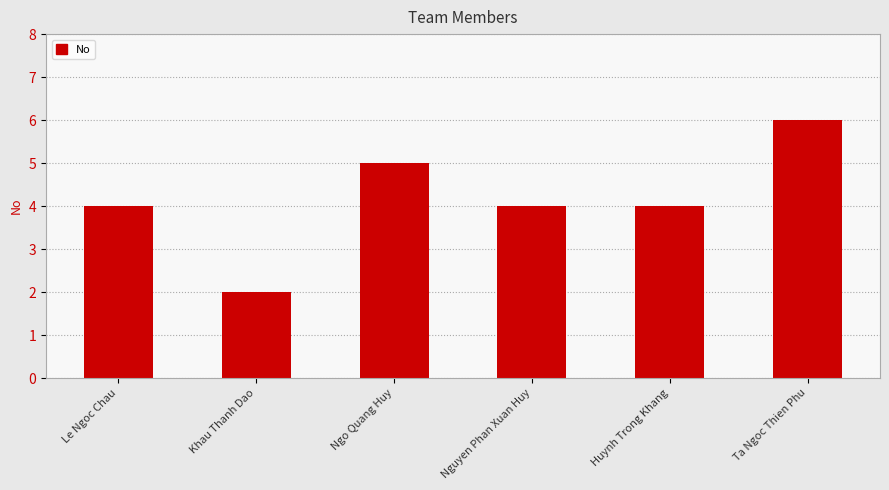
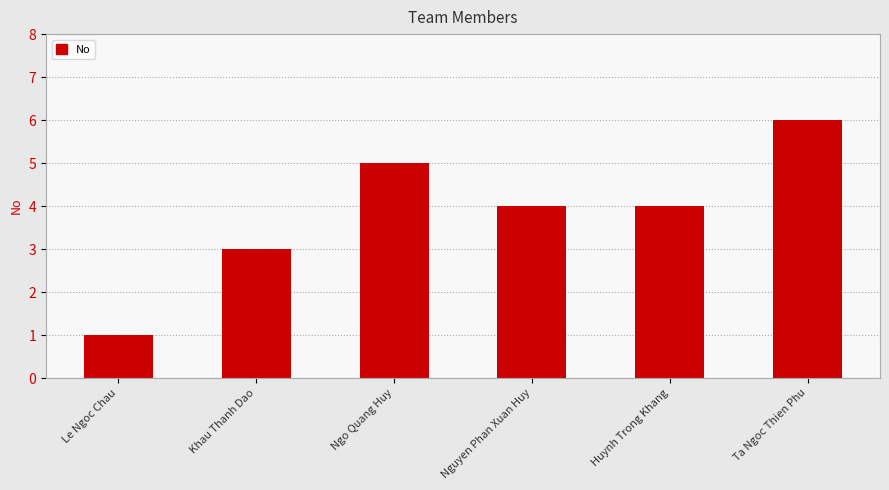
Le Ngoc Chau: 4 -> 1
Khau Thanh Dao: 2 -> 3
